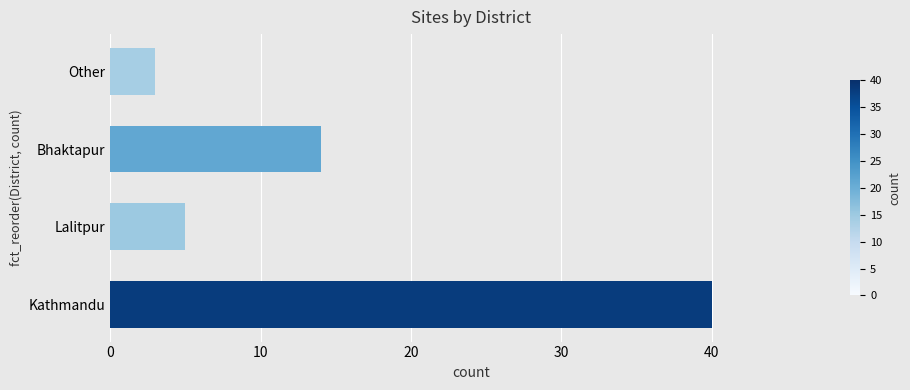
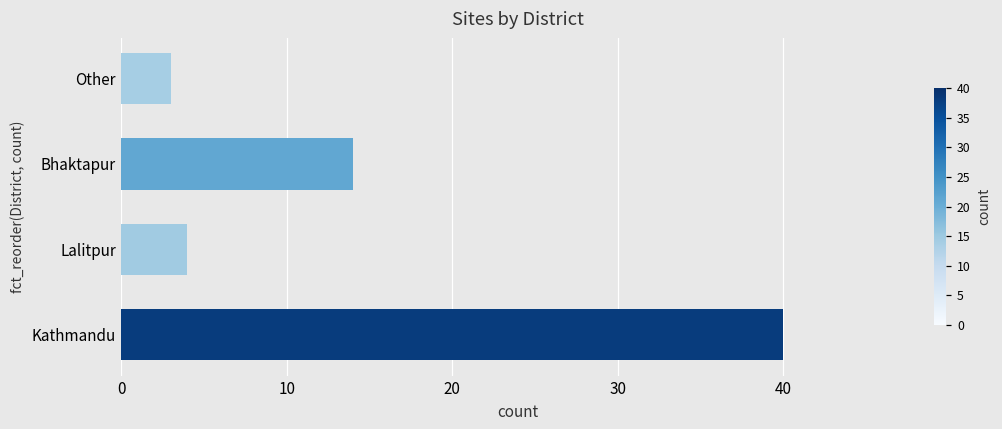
Lalitpur: 5 -> 4
